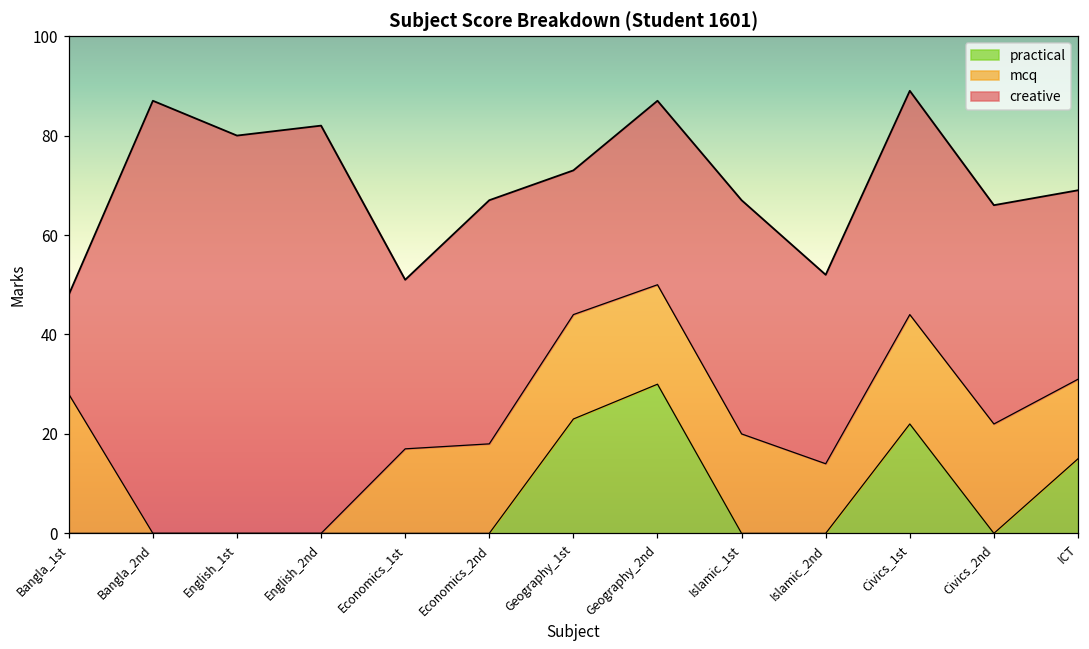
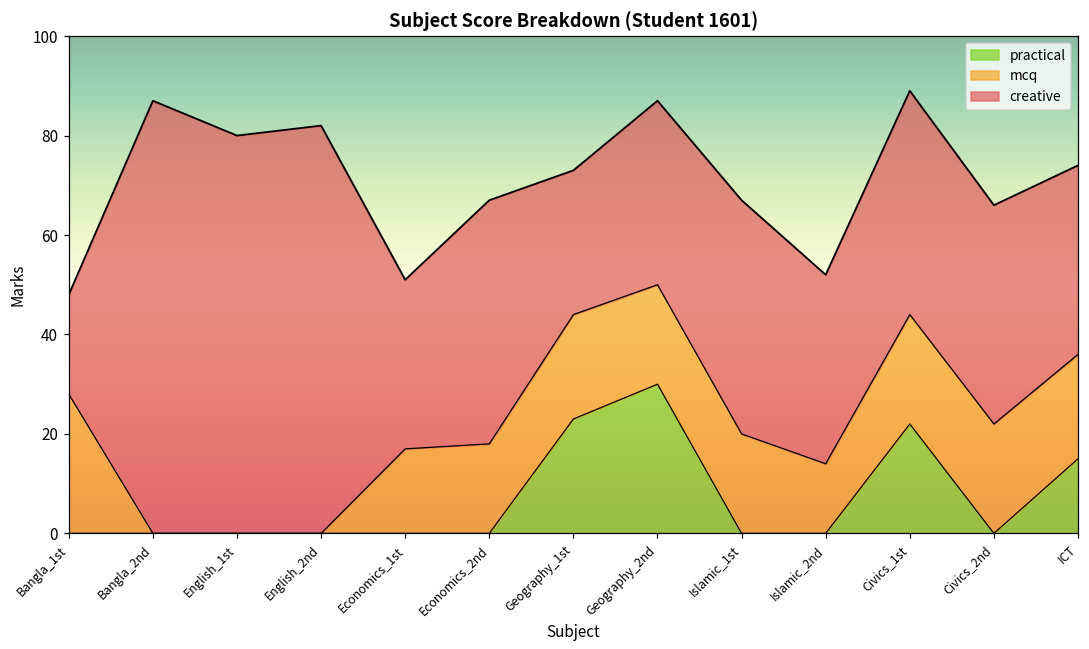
mcq, ICT: 16 -> 21
